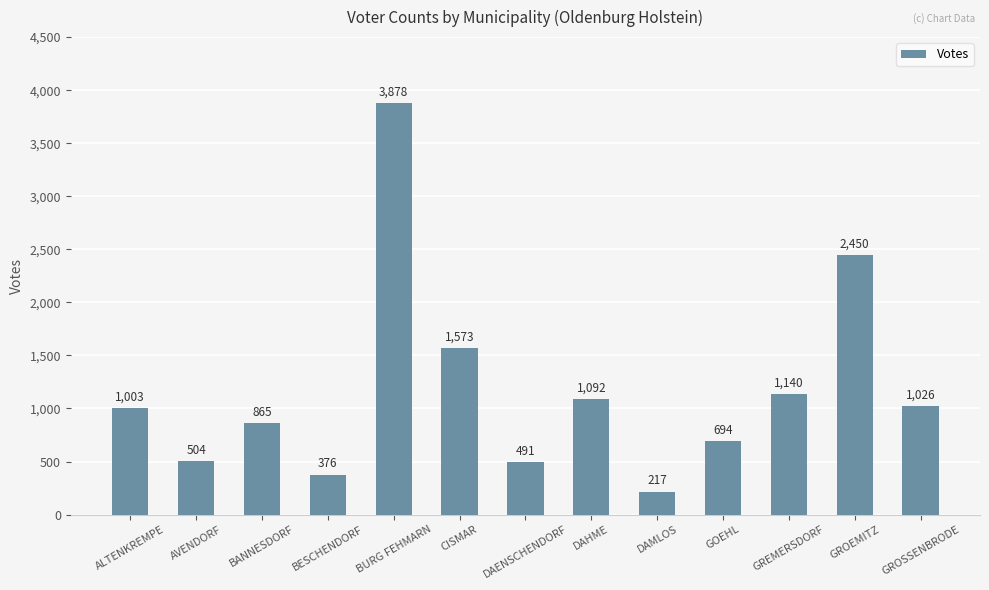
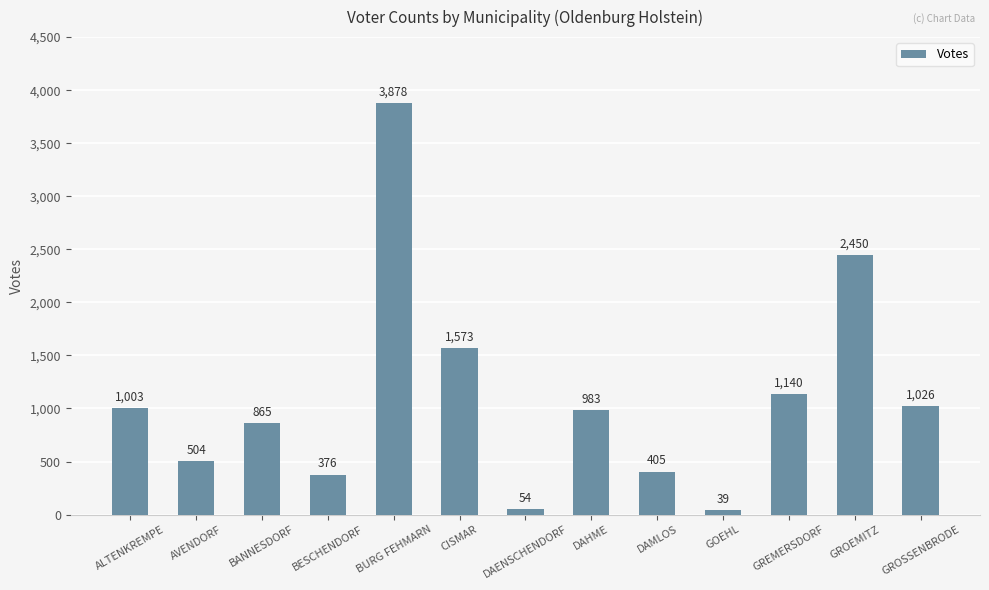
DAENSCHENDORF: 491 -> 54
DAHME: 1,092 -> 983
DAMLOS: 217 -> 405
GOEHL: 694 -> 39
